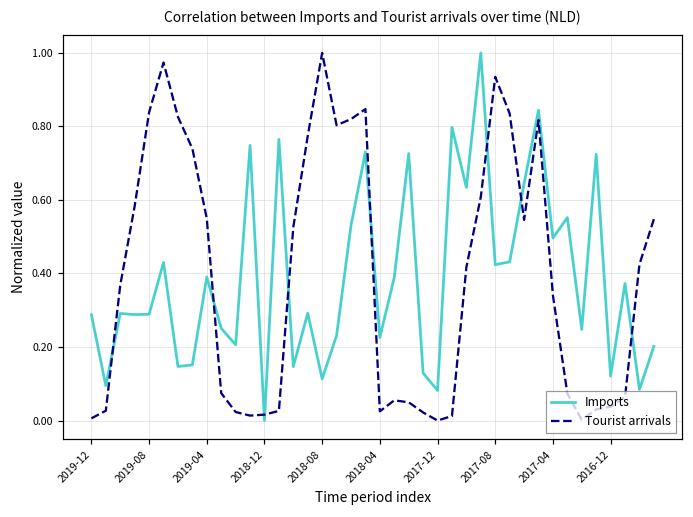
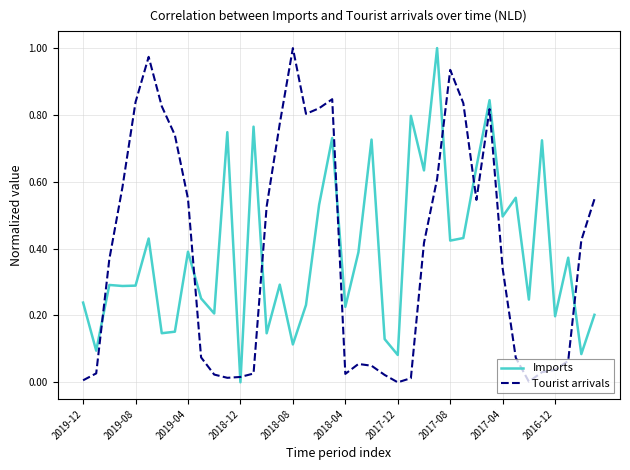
Imports, 2019-12: 0.29 -> 0.24
Imports, 2016-12: 0.12 -> 0.20
